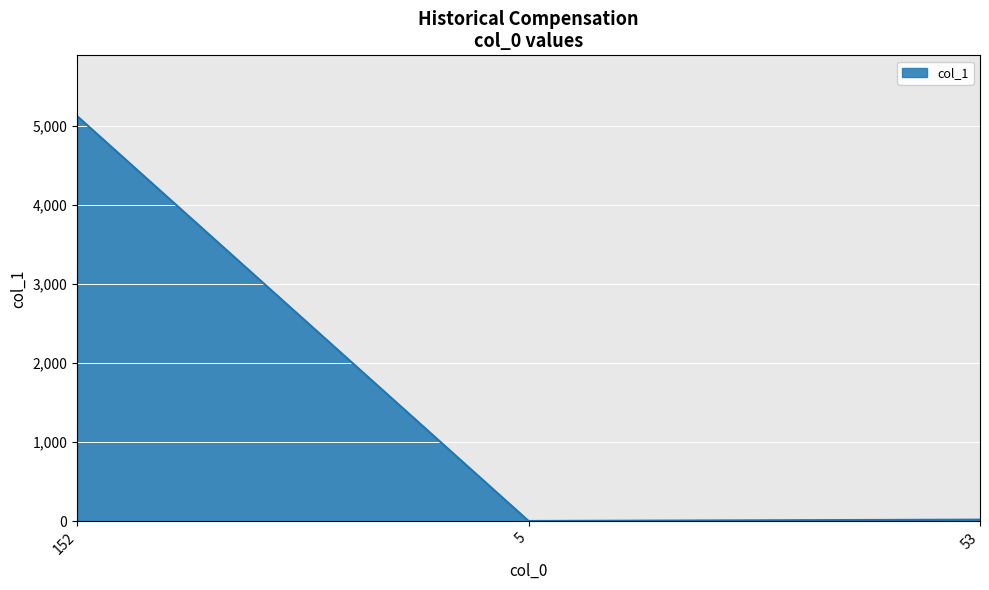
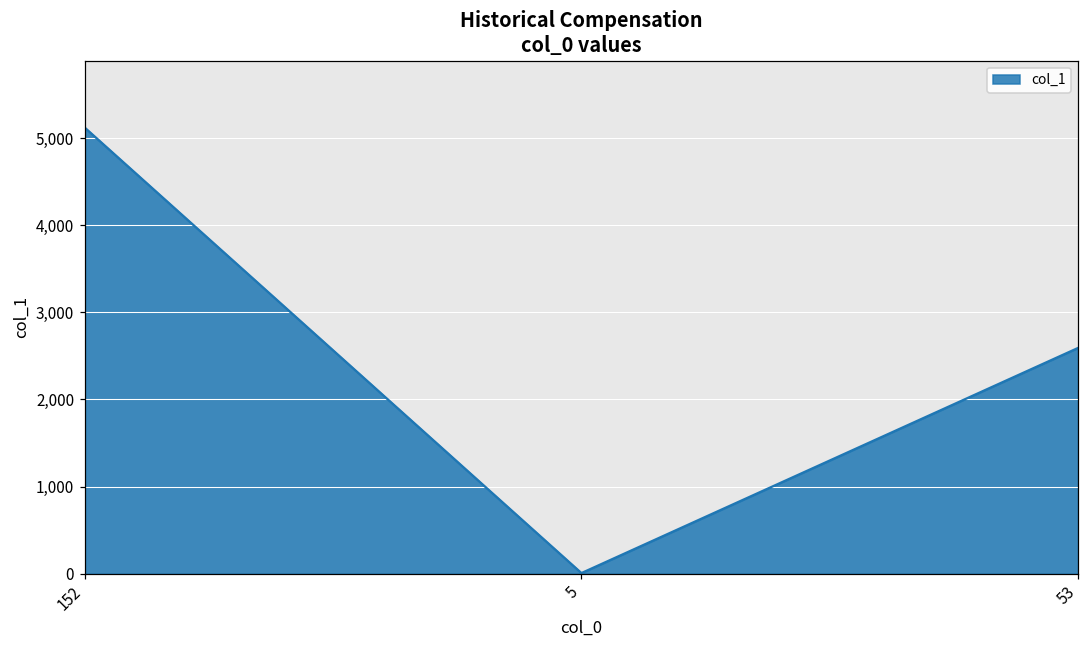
53: 0 -> 2,600
